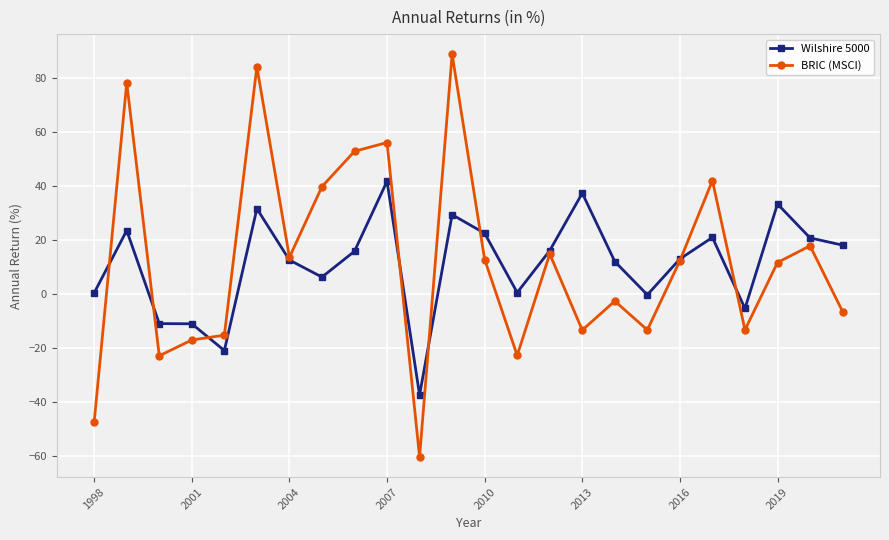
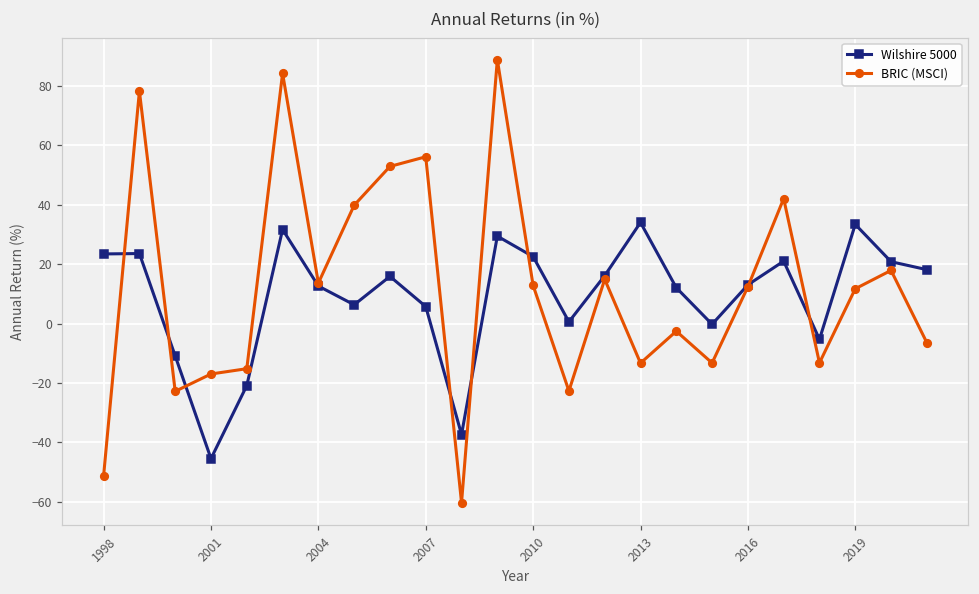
Wilshire 5000, 1998: 1 -> 23
BRIC (MSCI), 1998: -47 -> -51
Wilshire 5000, 2001: -11 -> -45
Wilshire 5000, 2007: 42 -> 6
Wilshire 5000, 2013: 37 -> 34
